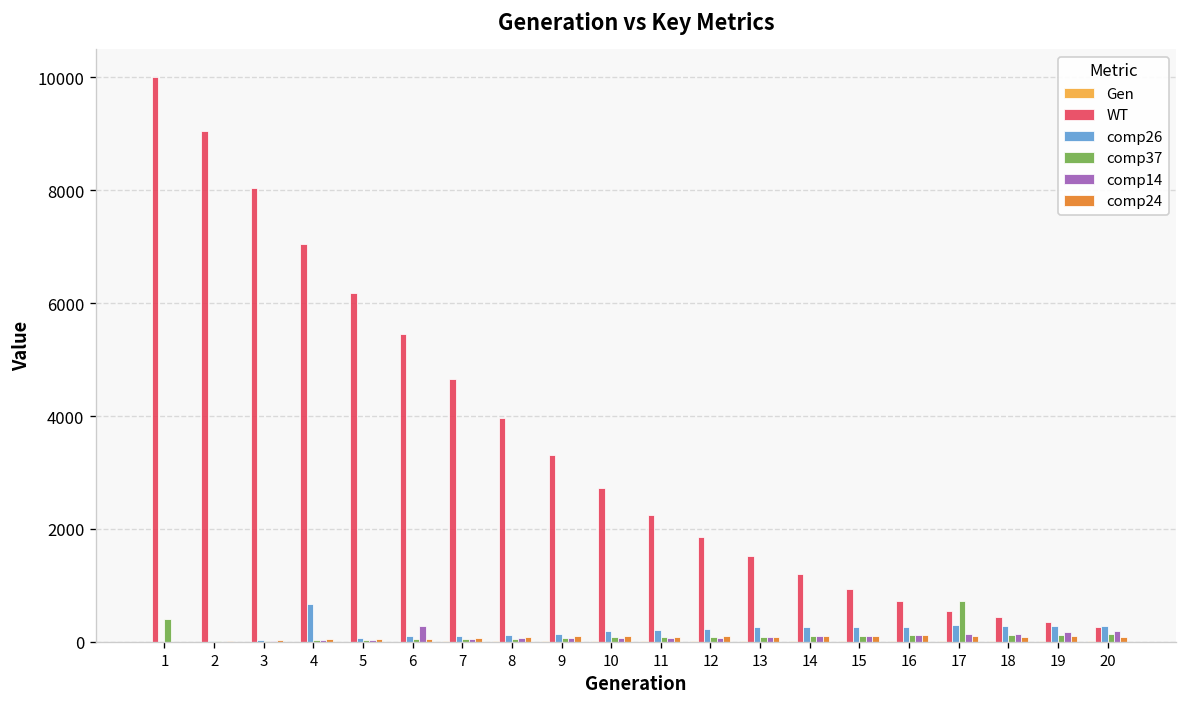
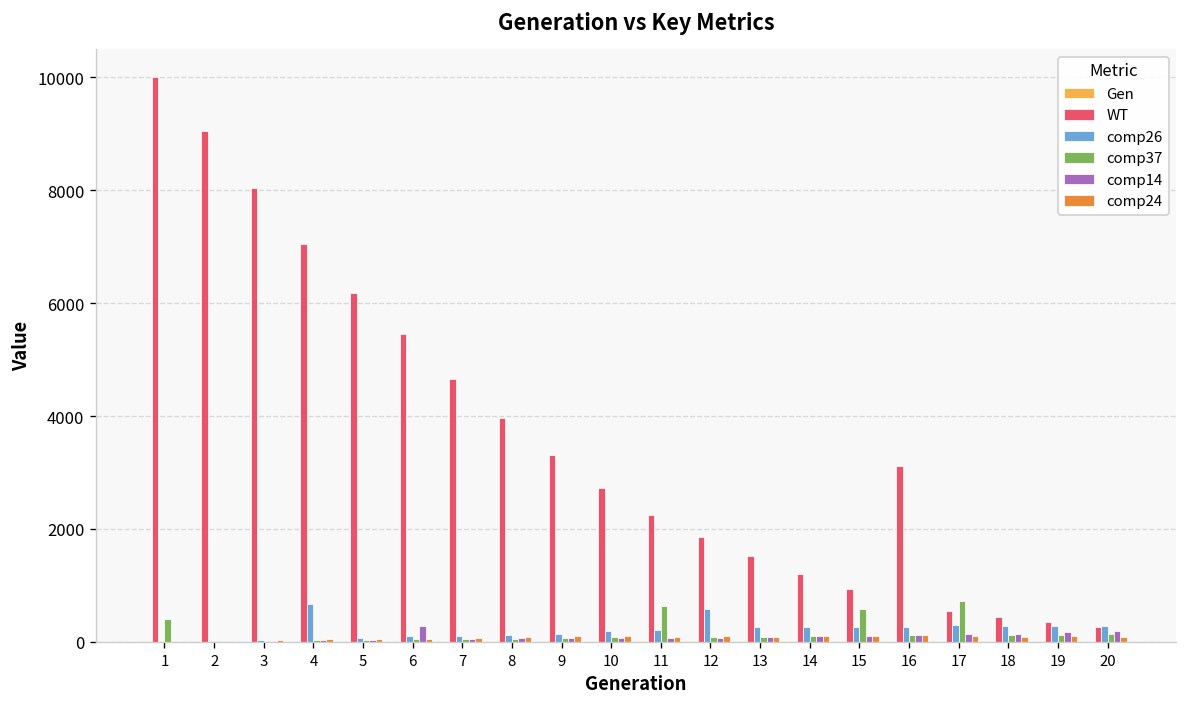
comp37, 11: 100 -> 600
comp26, 12: 200 -> 600
comp37, 15: 100 -> 600
WT, 16: 700 -> 3100
